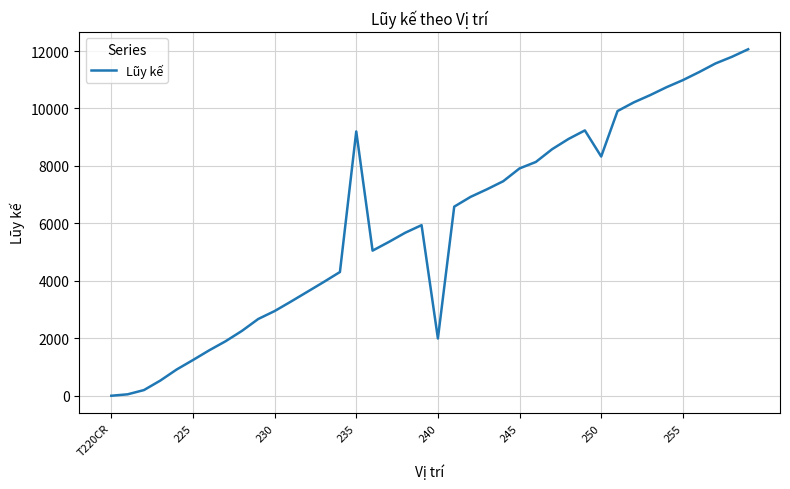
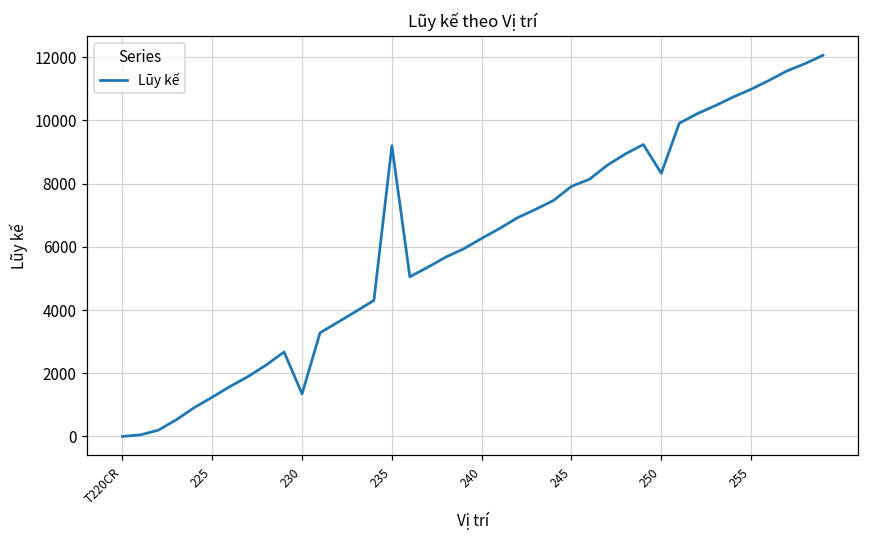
230: 2900 -> 1300
240: 2000 -> 6300
